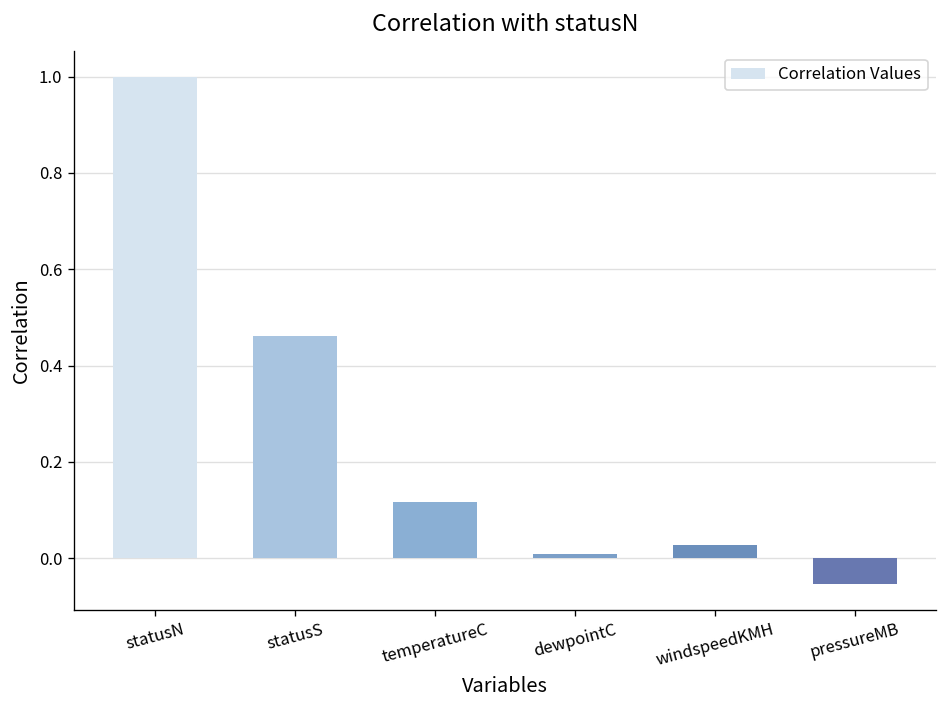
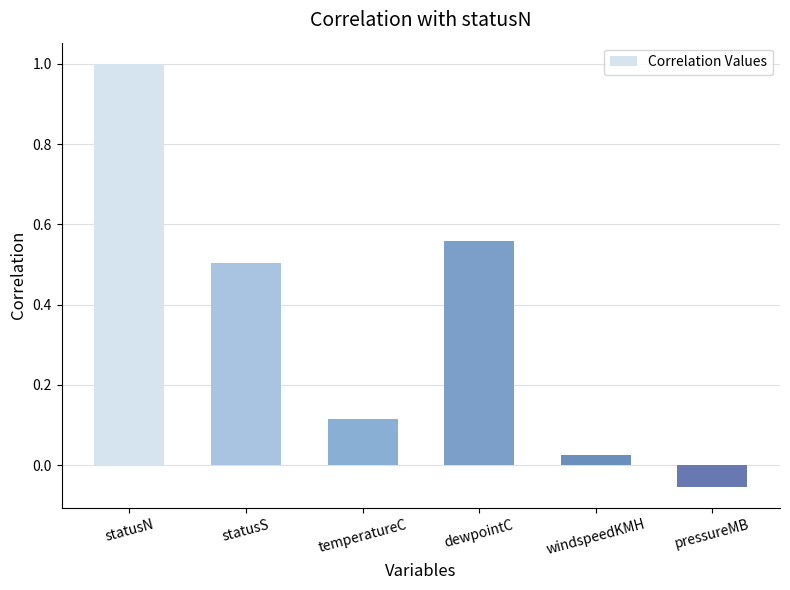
statusS: 0.46 -> 0.50
dewpointC: 0.01 -> 0.56
